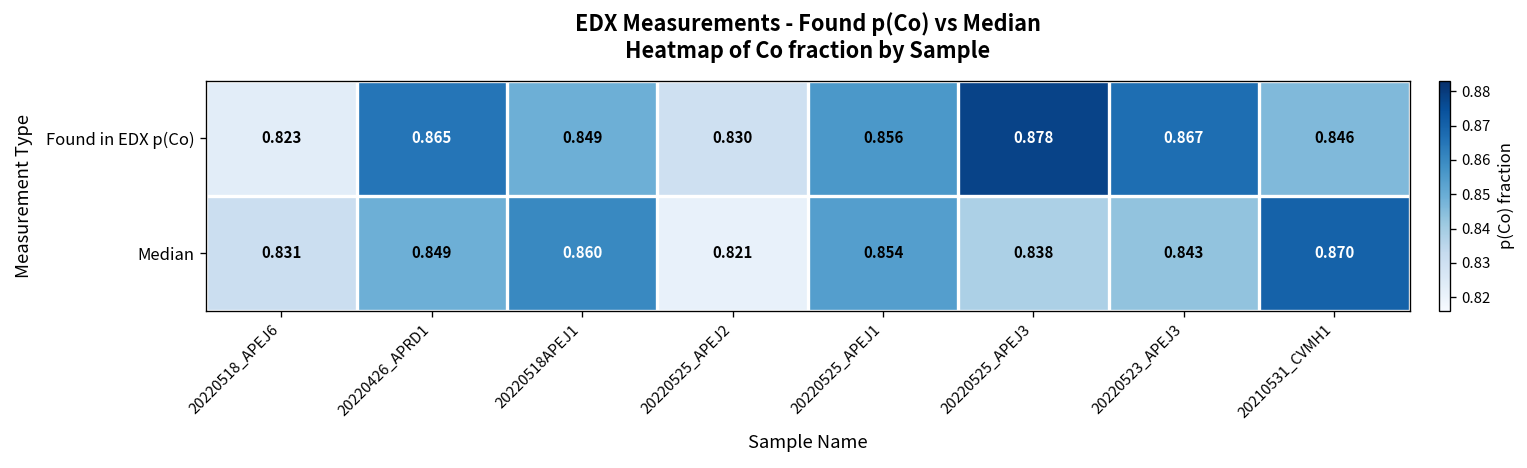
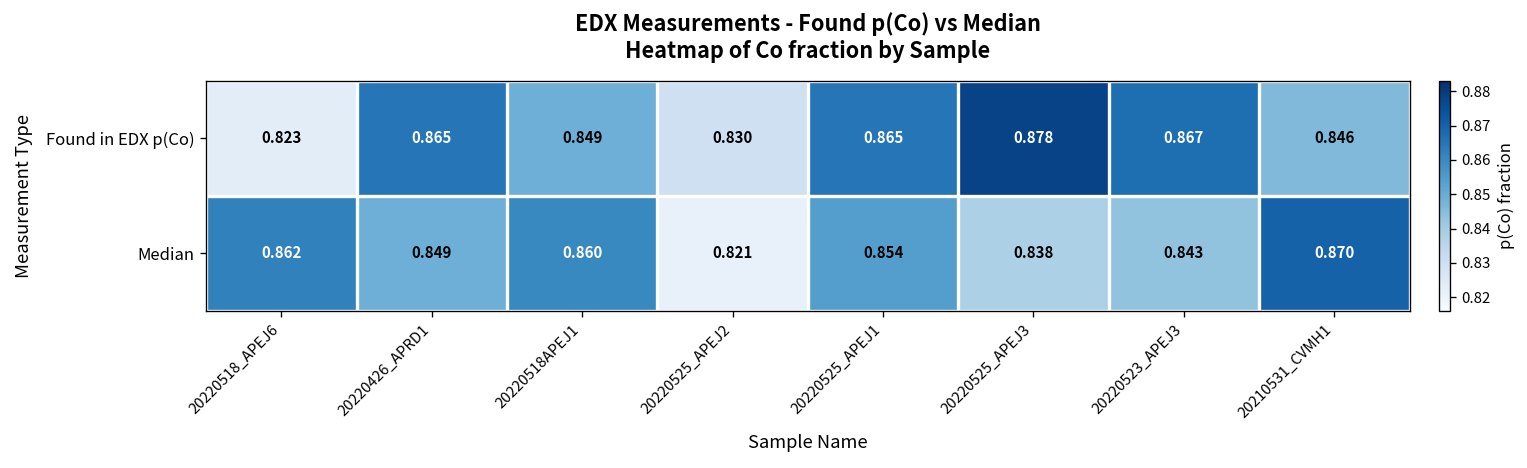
Found in EDX p(Co), 20220525_APEJ1: 0.856 -> 0.865
Median, 20220518_APEJ6: 0.831 -> 0.862
